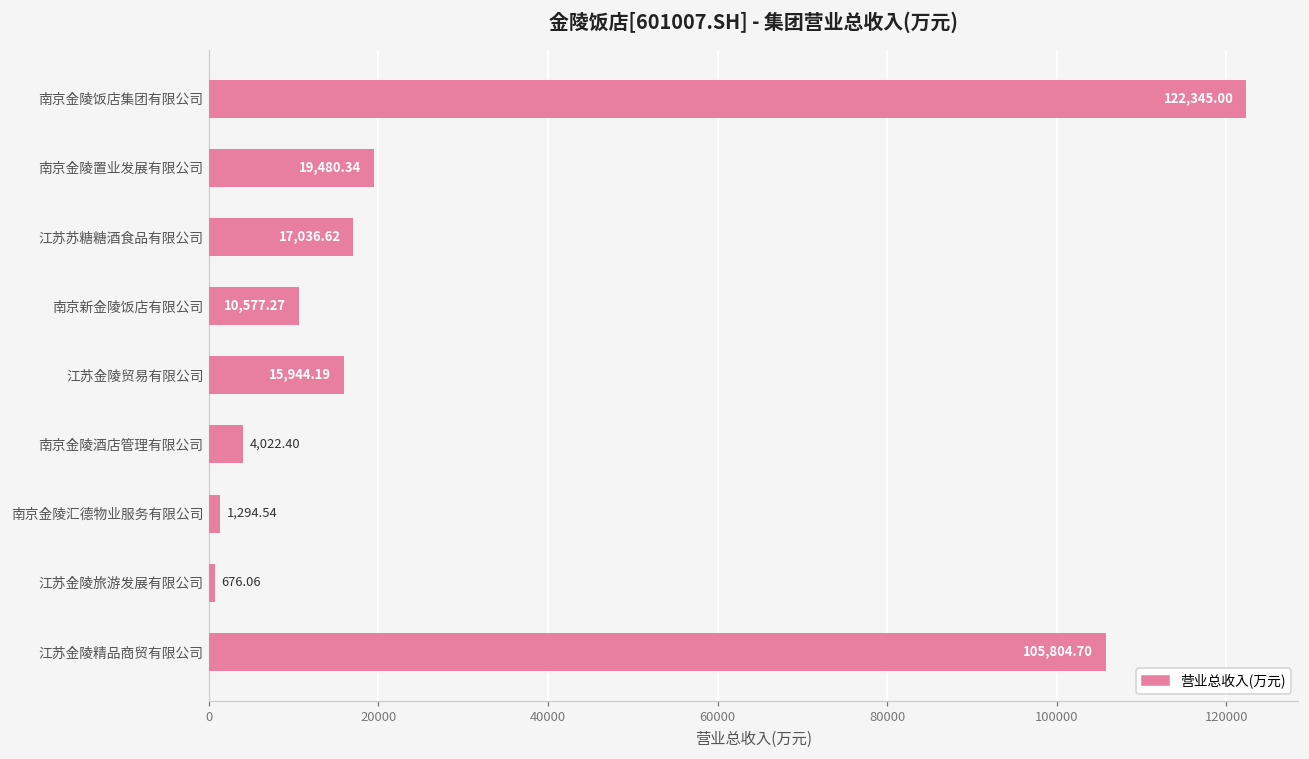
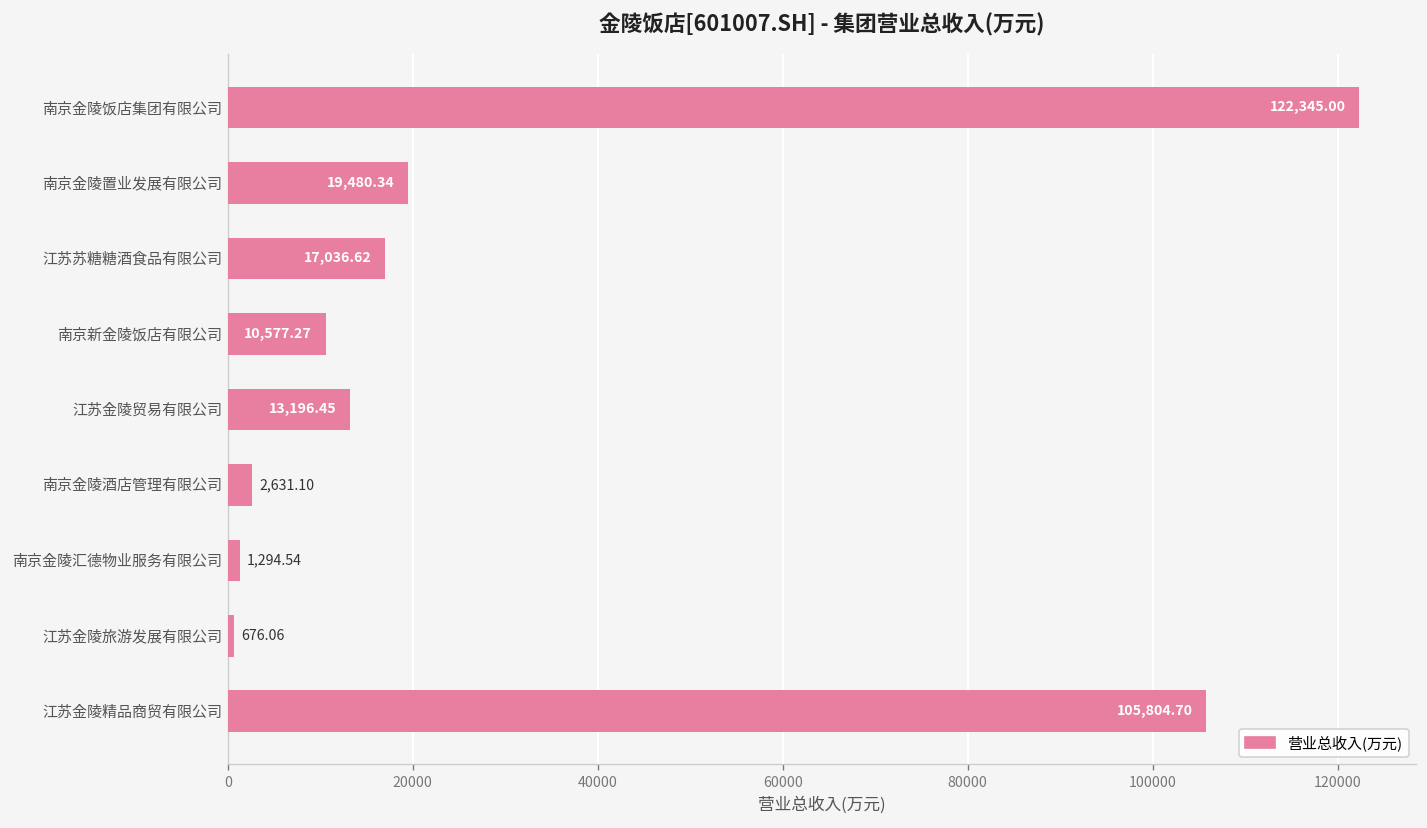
江苏金陵贸易有限公司: 15,944.19 -> 13,196.45
南京金陵酒店管理有限公司: 4,022.40 -> 2,631.10
